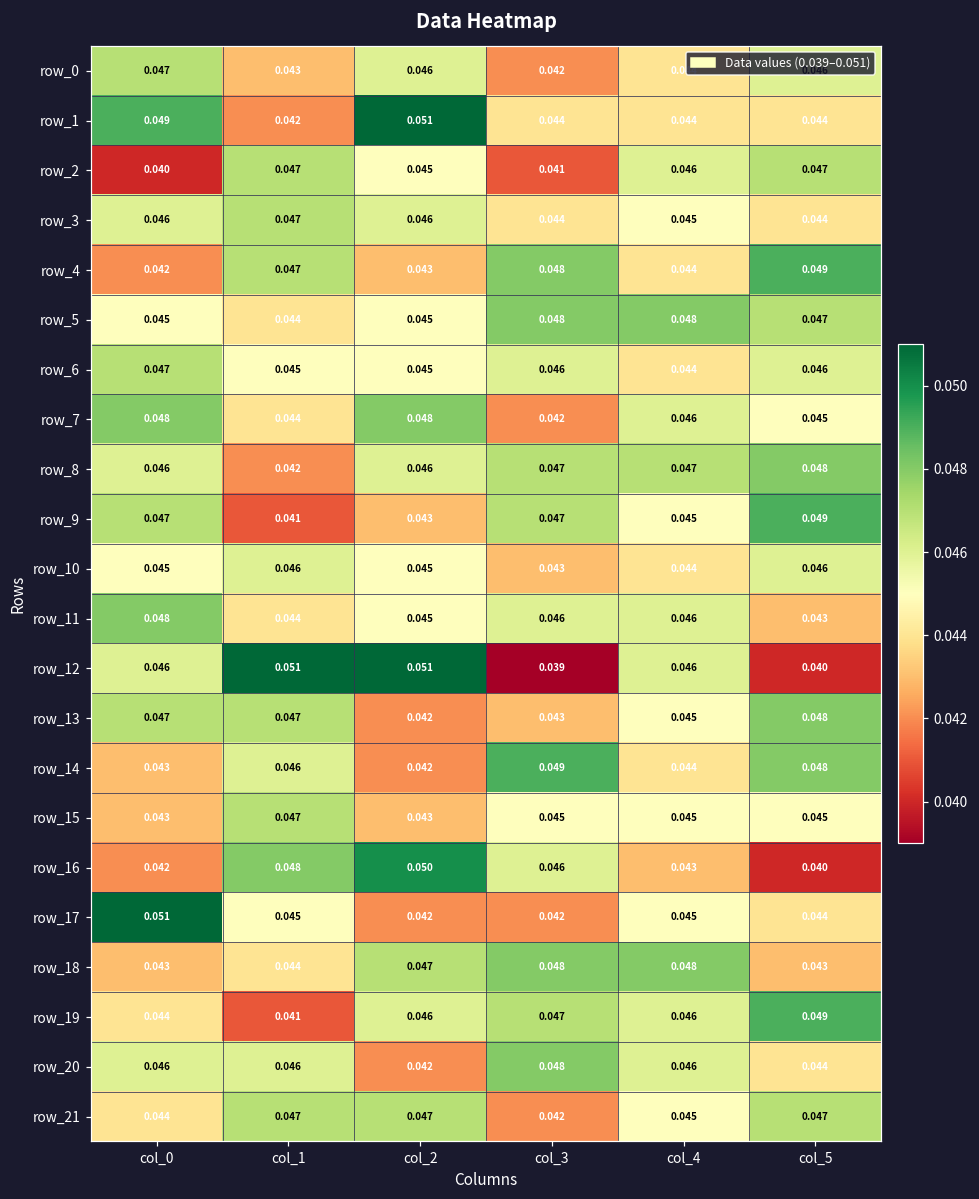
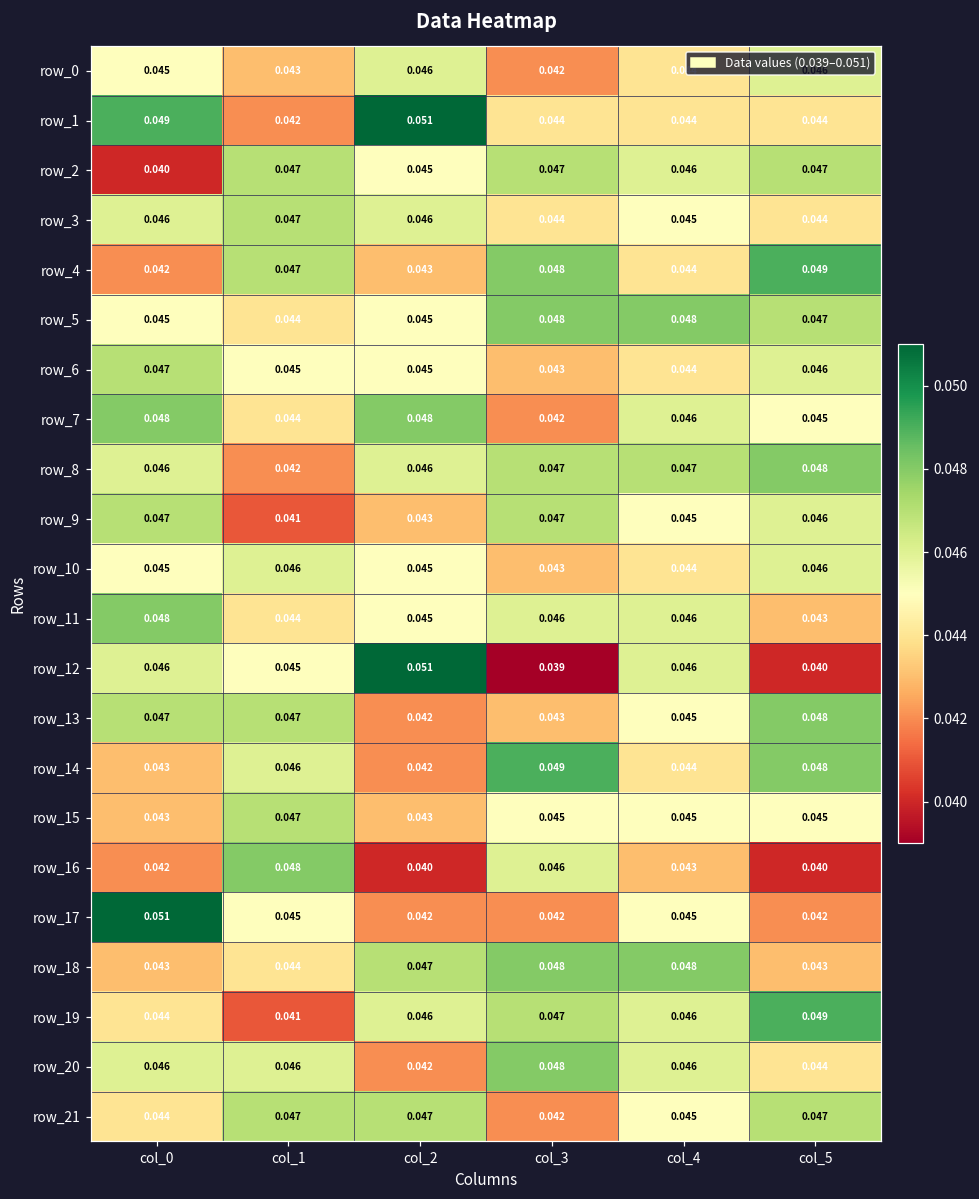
row_0, col_0: 0.047 -> 0.045
row_2, col_3: 0.041 -> 0.047
row_6, col_3: 0.046 -> 0.043
row_9, col_5: 0.049 -> 0.046
row_12, col_1: 0.051 -> 0.045
row_16, col_2: 0.050 -> 0.040
row_17, col_5: 0.044 -> 0.042
